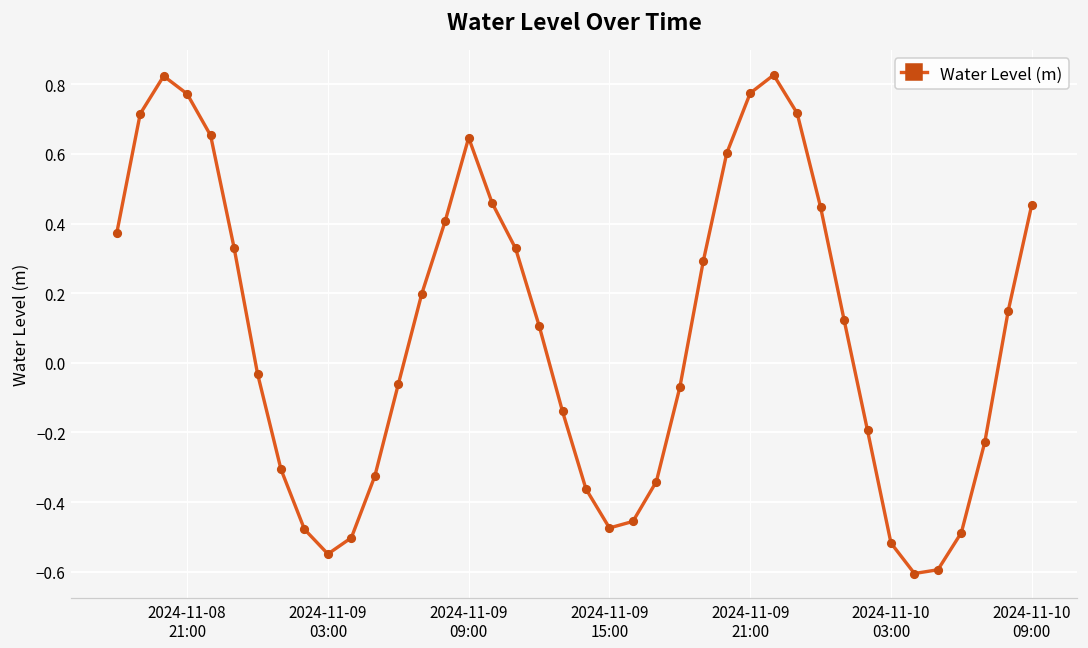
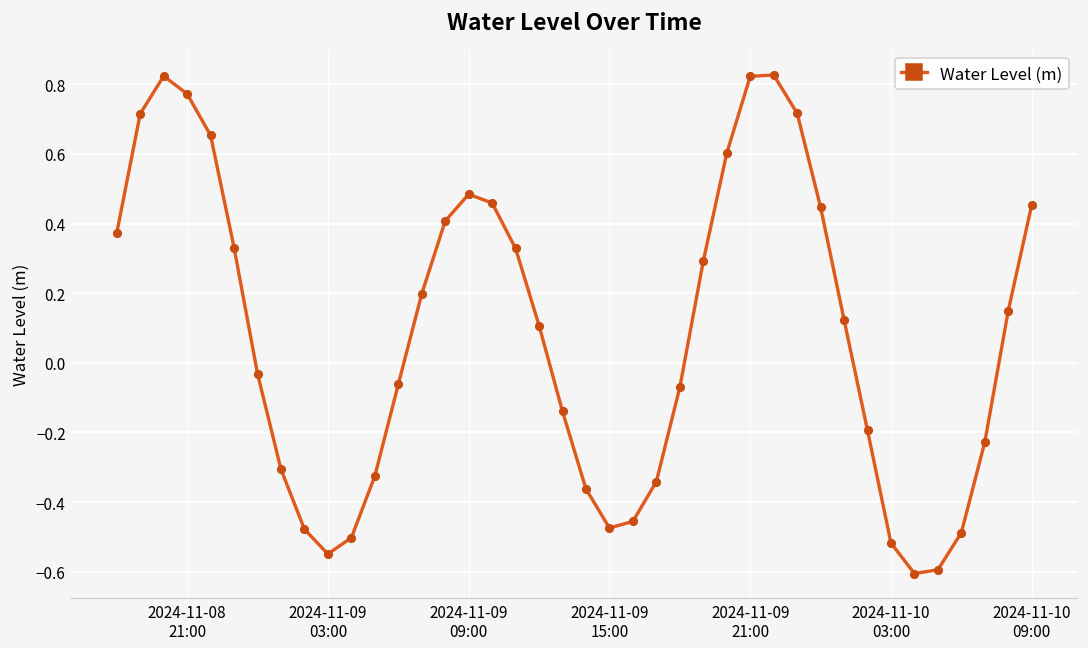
2024-11-09 09:00: 0.65 -> 0.48
2024-11-09 21:00: 0.77 -> 0.82
